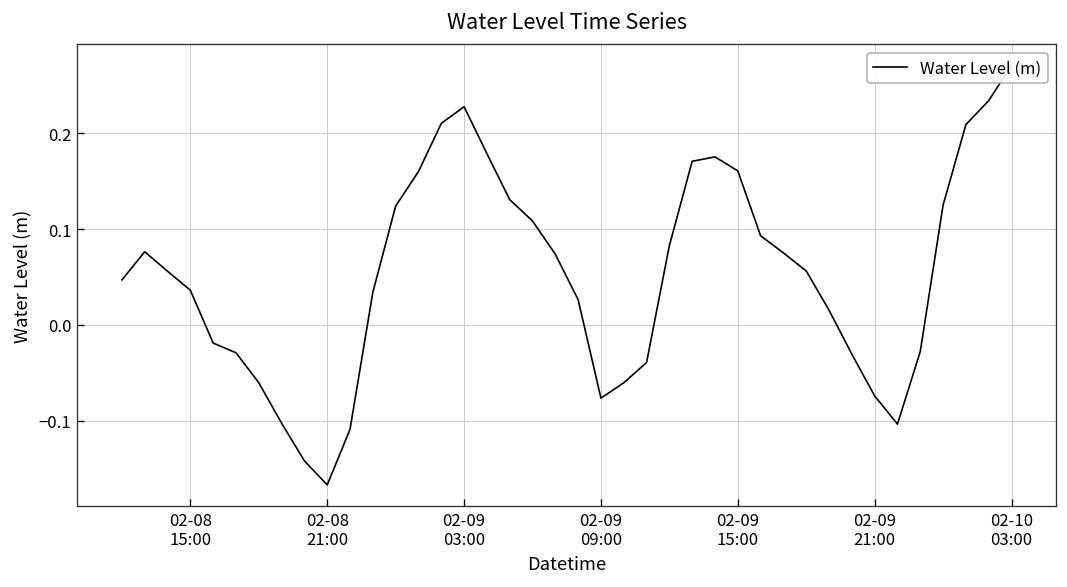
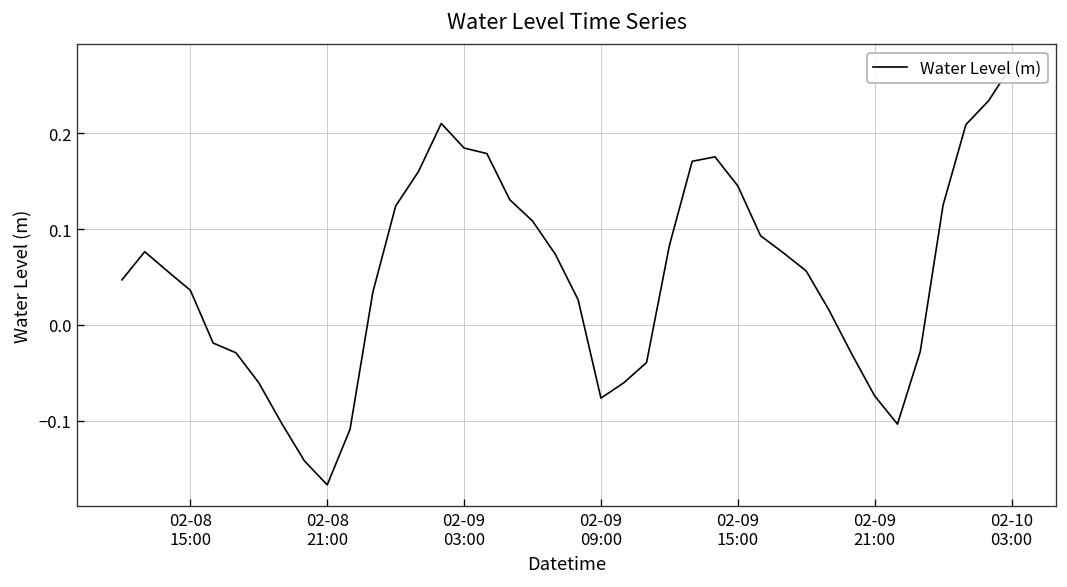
02-09 03:00: 0.23 -> 0.18
02-09 15:00: 0.16 -> 0.15
